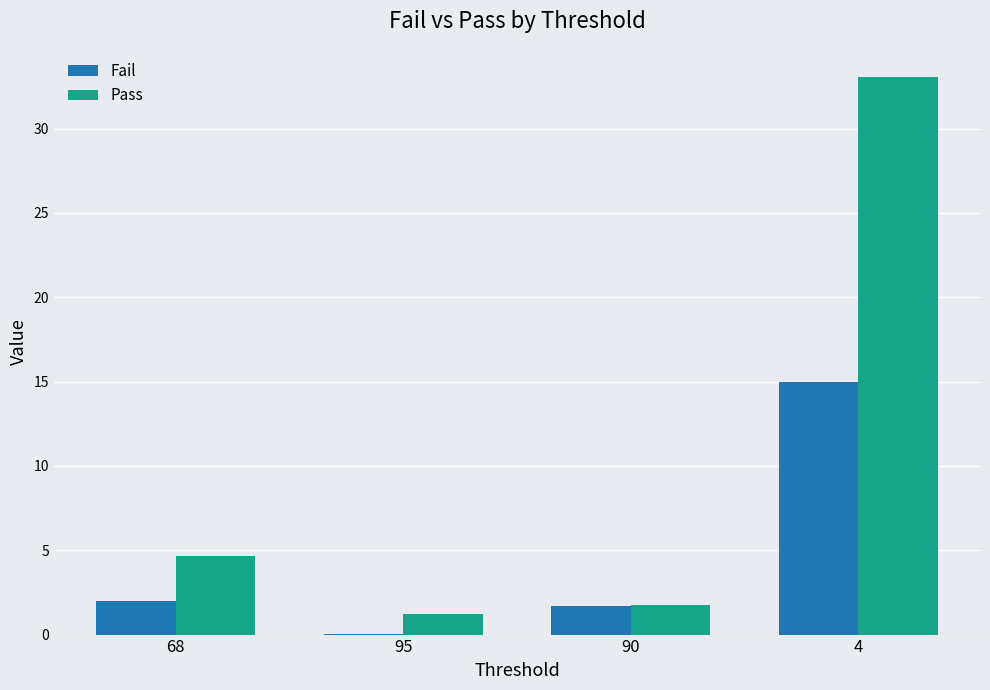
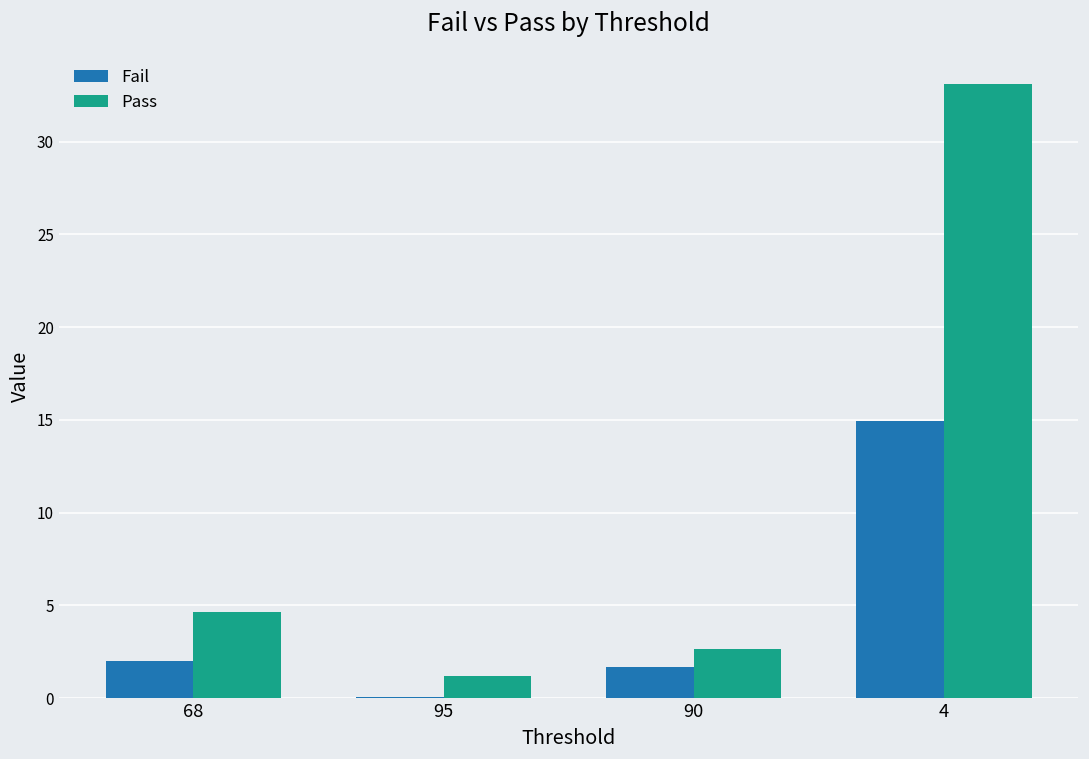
Pass, 90: 1.8 -> 2.6
